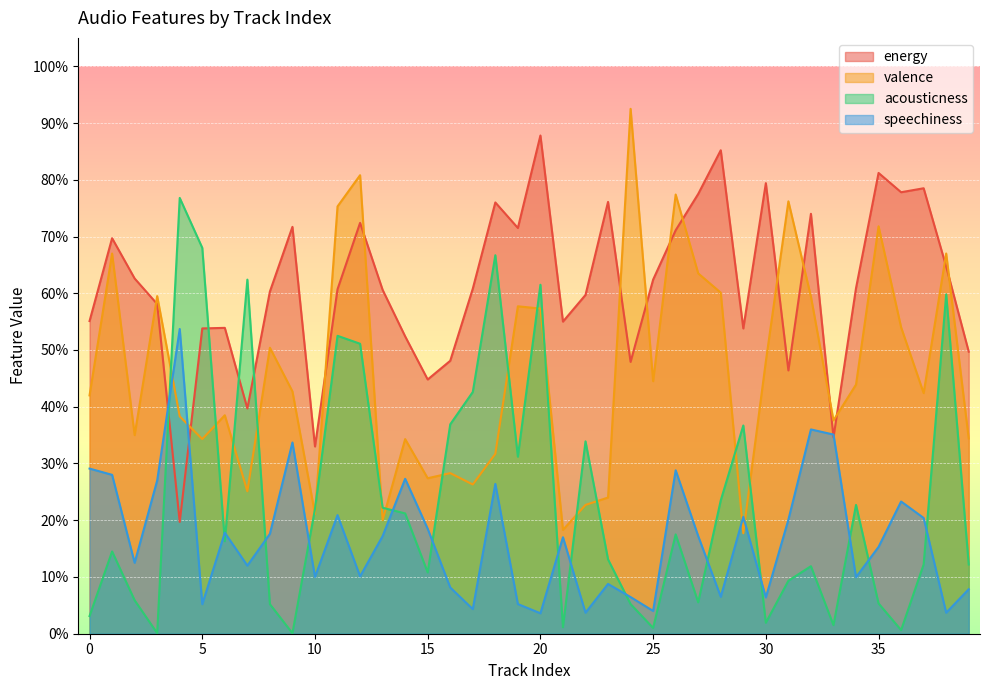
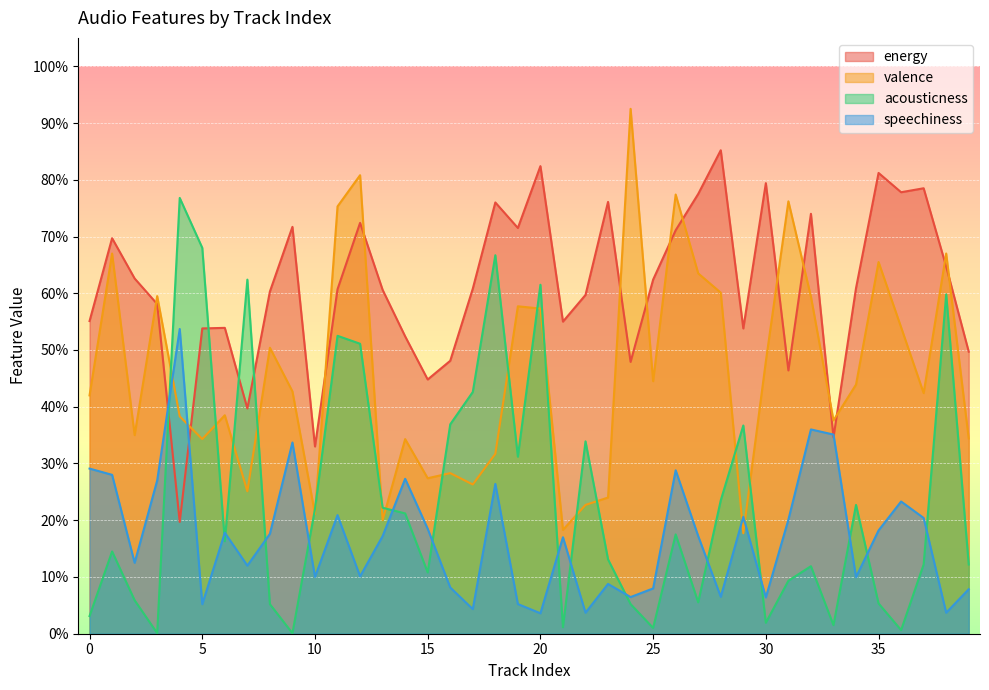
energy, 20: 88% -> 82%
speechiness, 25: 4% -> 8%
valence, 35: 72% -> 66%
speechiness, 35: 15% -> 18%
